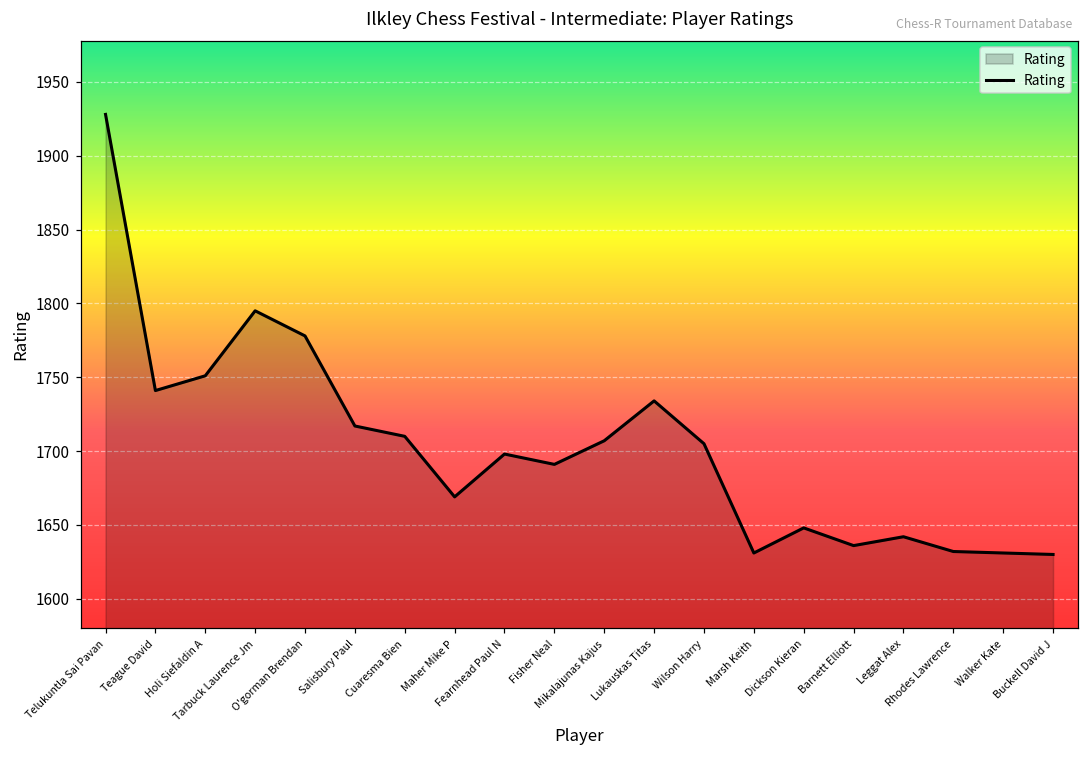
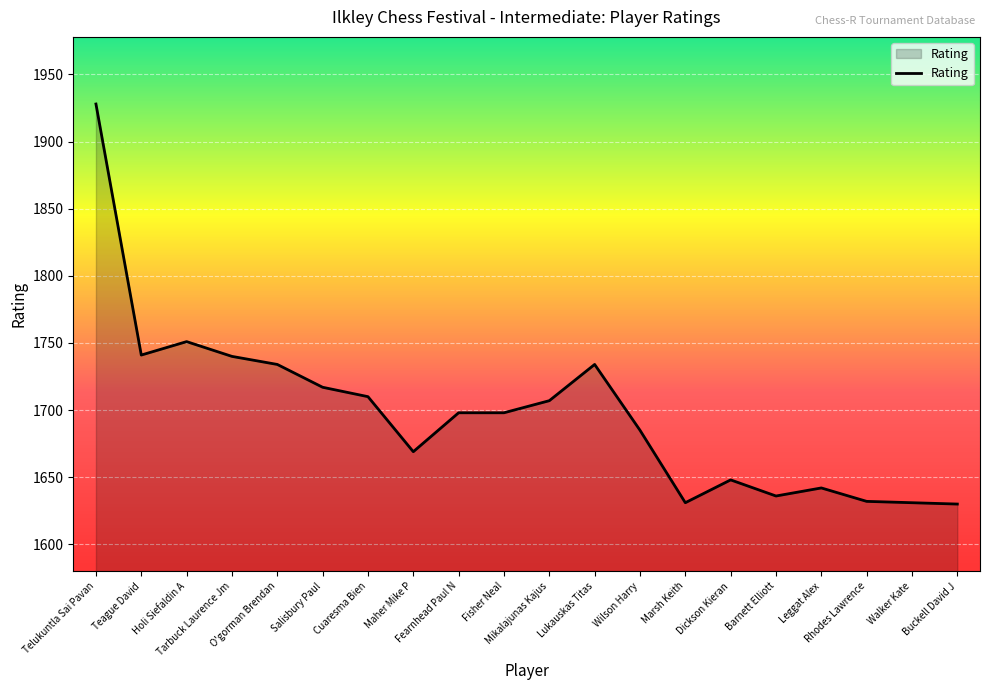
Tarbuck Laurence Jm: 1795 -> 1740
O'gorman Brendan: 1778 -> 1734
Fisher Neal: 1691 -> 1698
Wilson Harry: 1705 -> 1685
